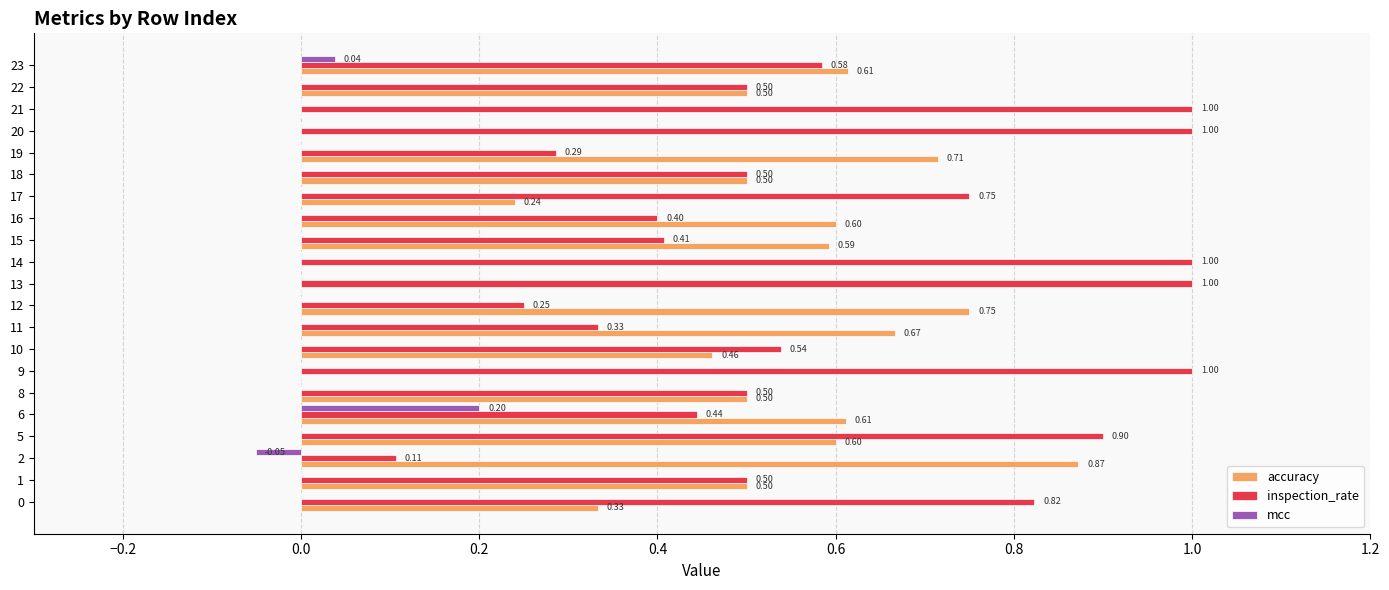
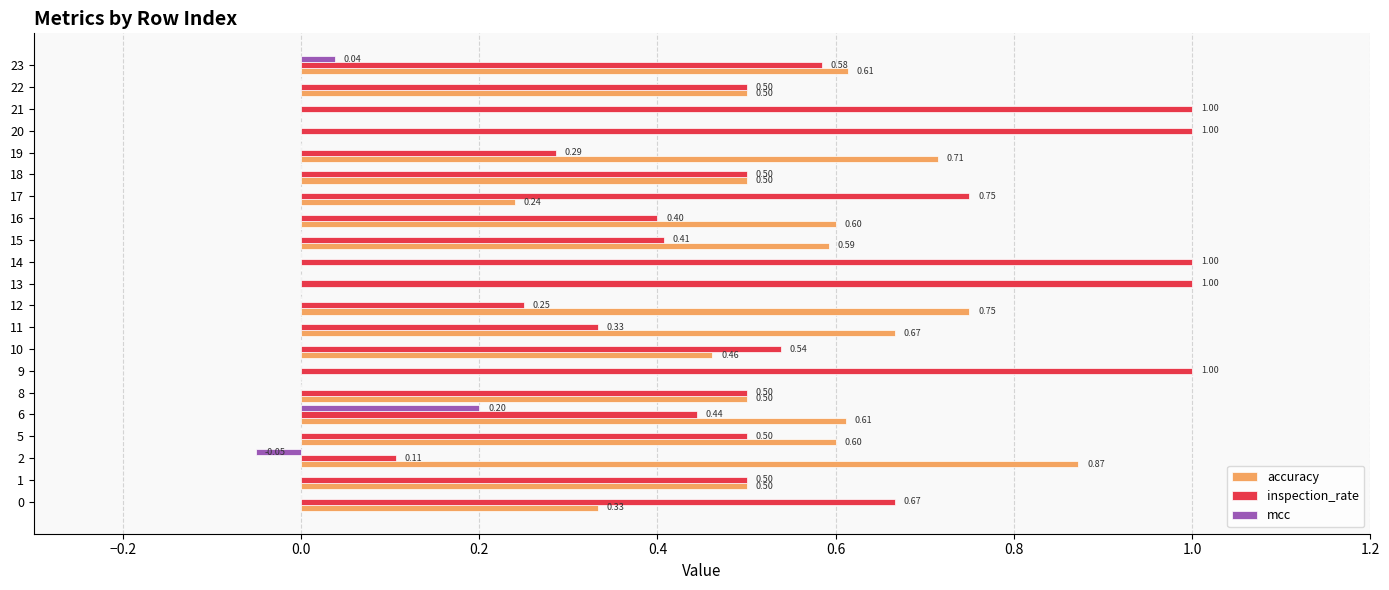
inspection_rate, 5: 0.90 -> 0.50
inspection_rate, 0: 0.82 -> 0.67
